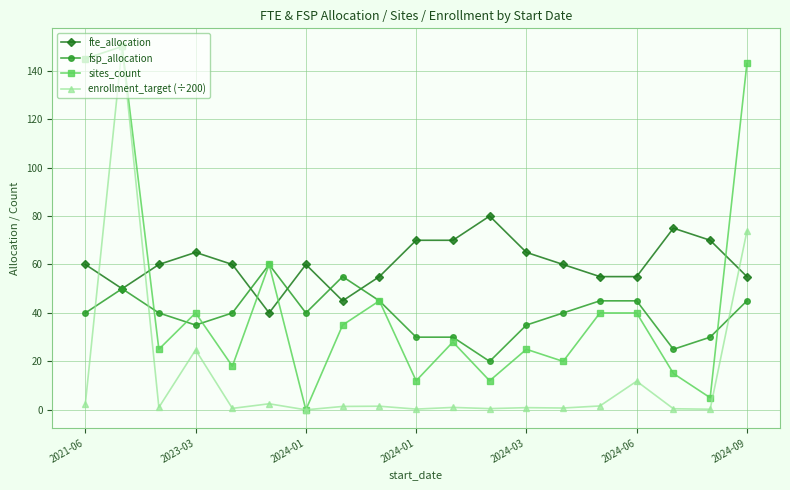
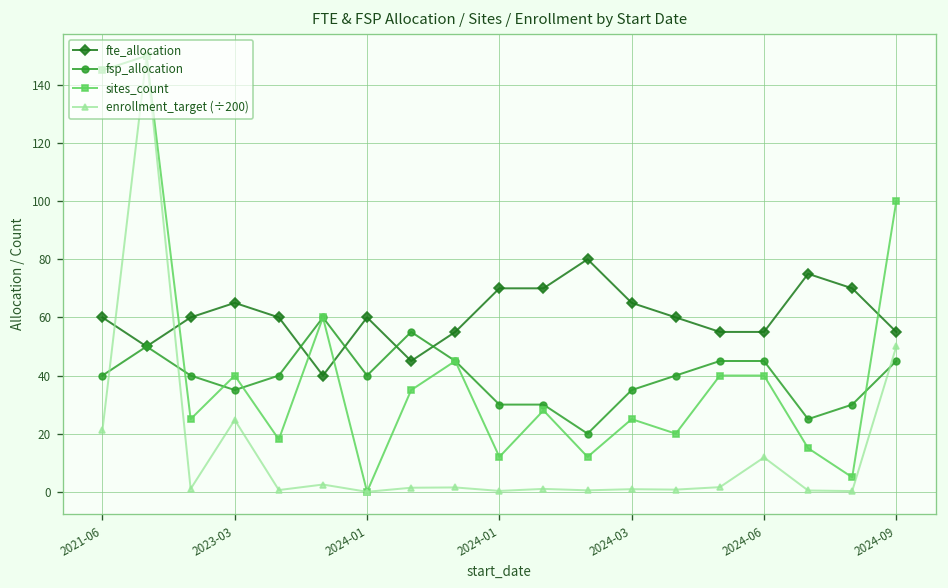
enrollment_target (÷200), 2021-06: 3 -> 21
sites_count, 2024-09: 143 -> 100
enrollment_target (÷200), 2024-09: 74 -> 50
